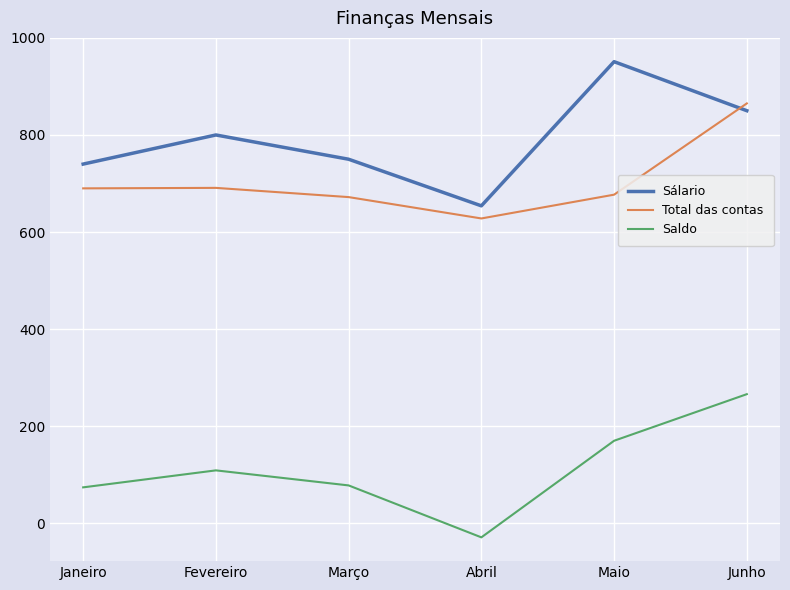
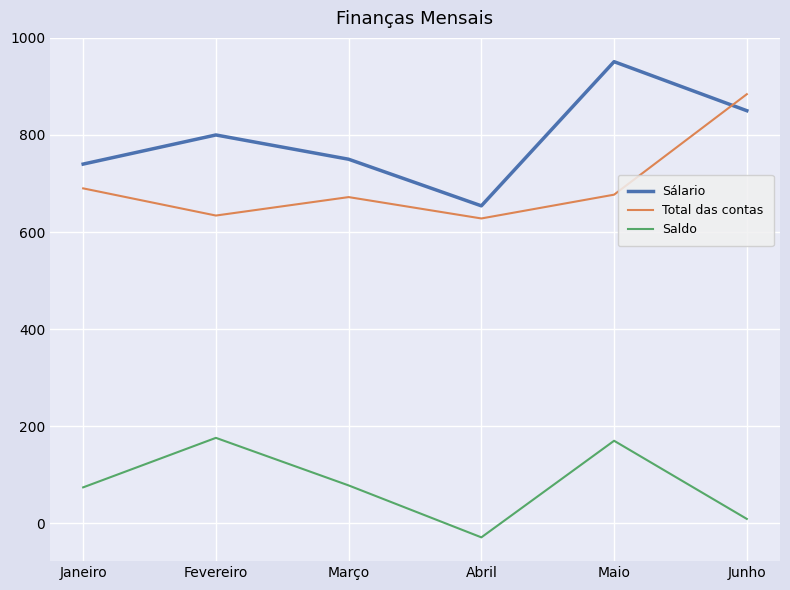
Total das contas, Fevereiro: 690 -> 630
Saldo, Fevereiro: 110 -> 180
Total das contas, Junho: 870 -> 880
Saldo, Junho: 270 -> 10
